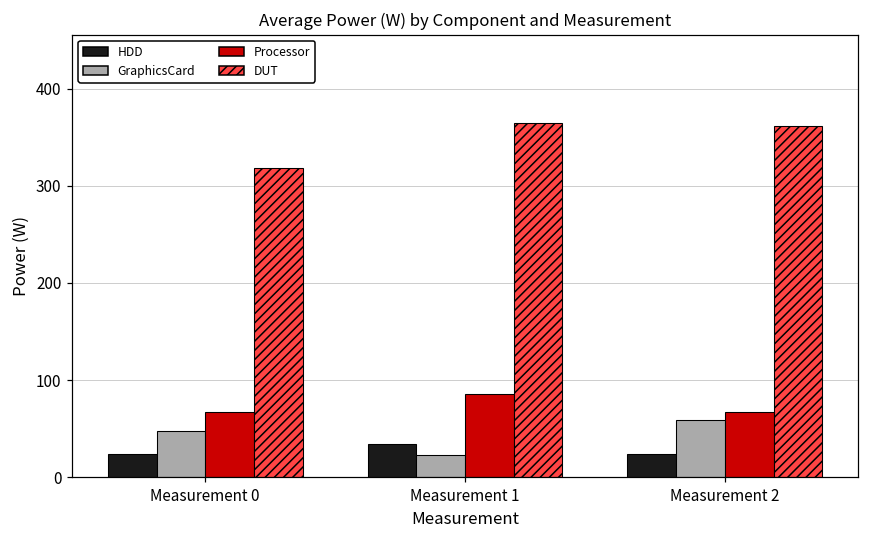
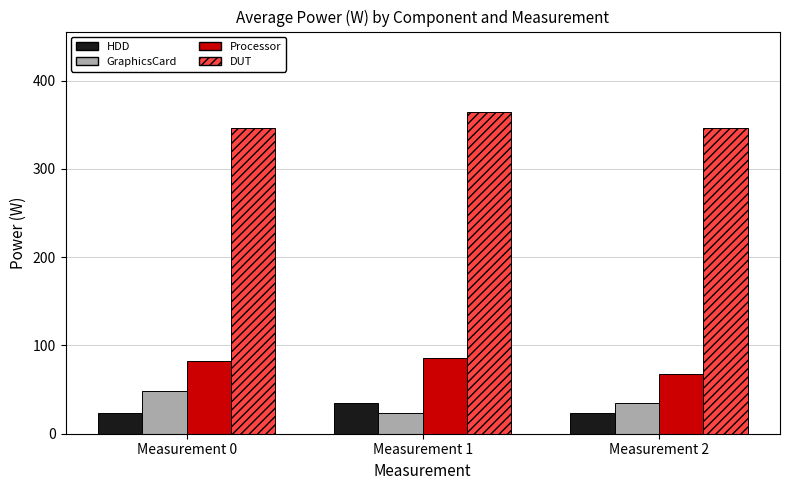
Processor, Measurement 0: 70 -> 80
DUT, Measurement 0: 320 -> 350
GraphicsCard, Measurement 2: 60 -> 30
DUT, Measurement 2: 360 -> 350
